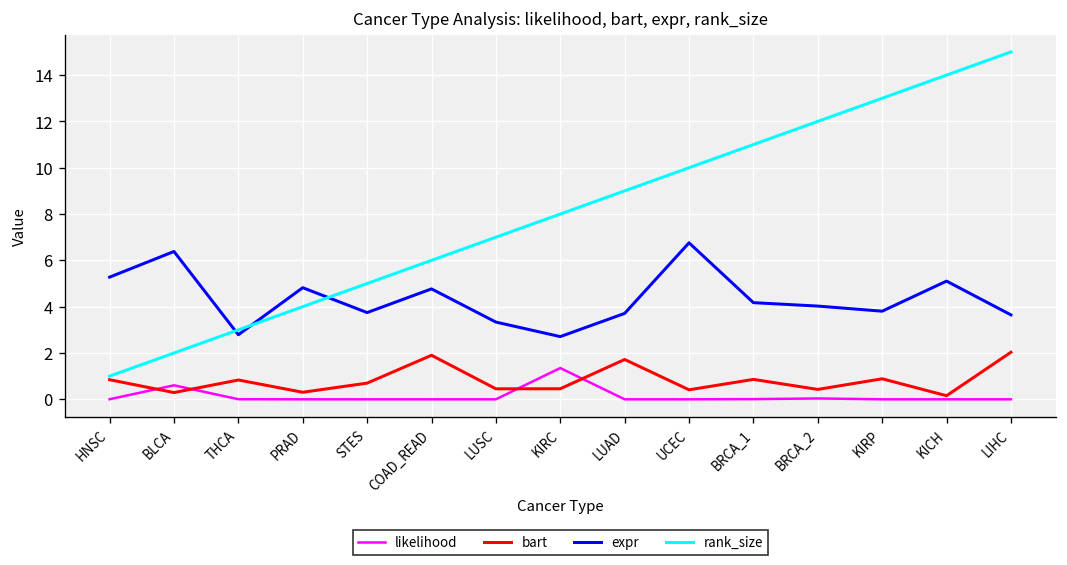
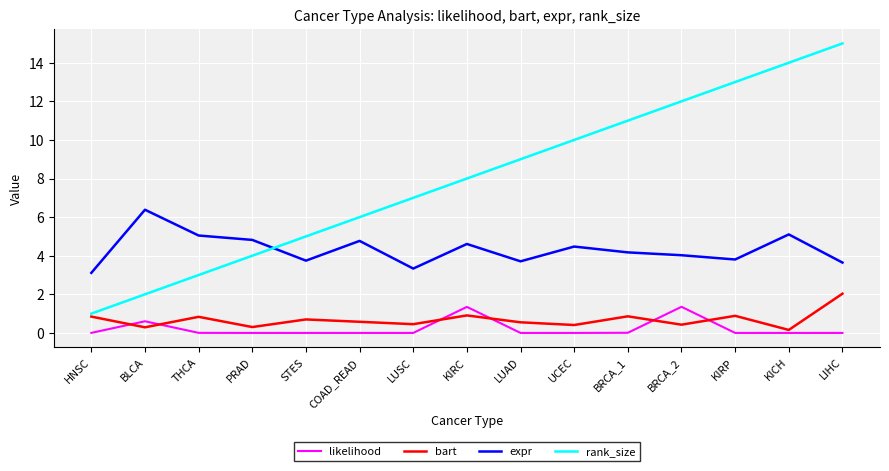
expr, HNSC: 5.3 -> 3.1
expr, THCA: 2.8 -> 5.0
bart, COAD_READ: 1.9 -> 0.6
bart, KIRC: 0.5 -> 0.9
expr, KIRC: 2.7 -> 4.6
bart, LUAD: 1.7 -> 0.6
expr, UCEC: 6.8 -> 4.5
likelihood, BRCA_2: 0.0 -> 1.4
